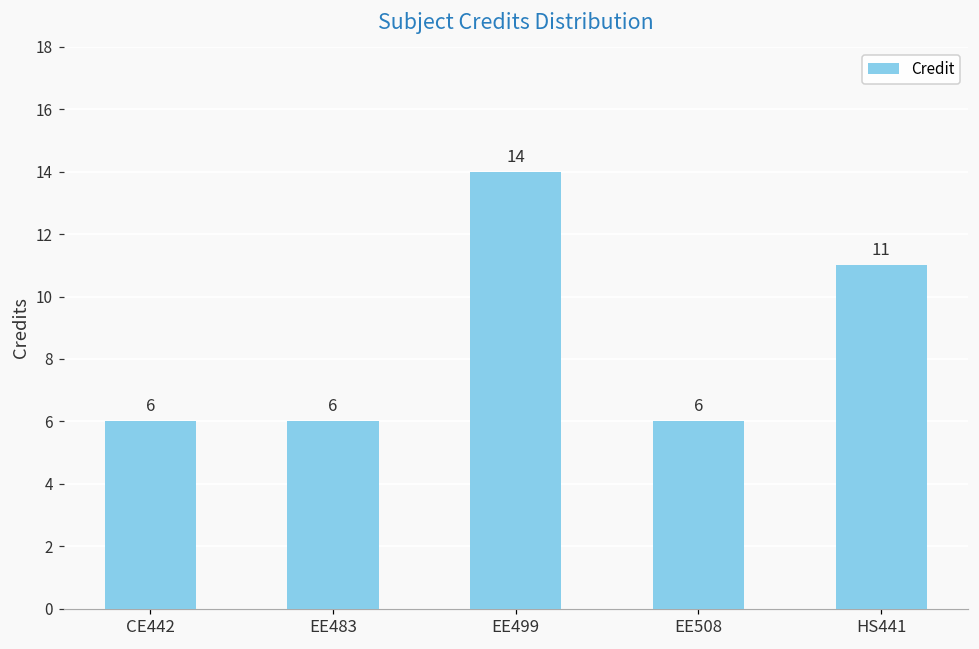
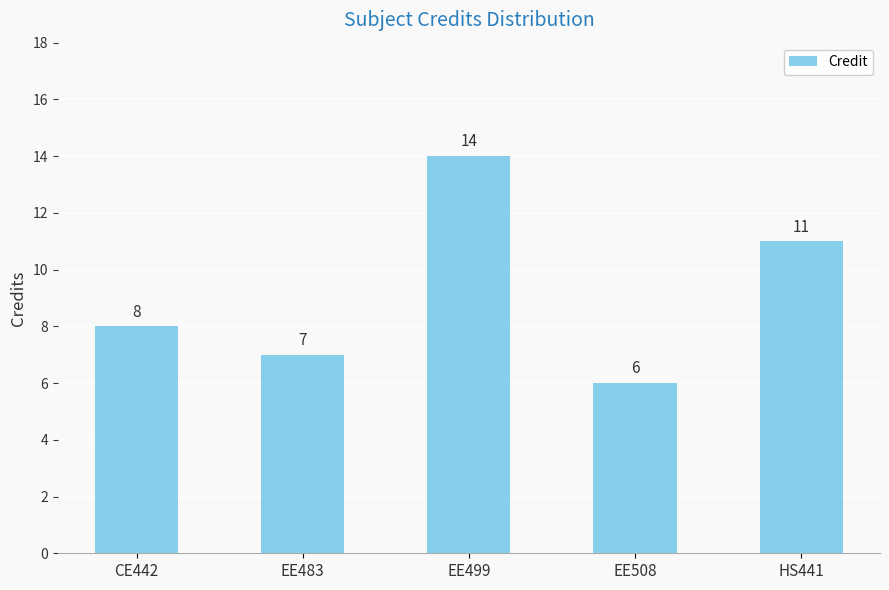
CE442: 6 -> 8
EE483: 6 -> 7
